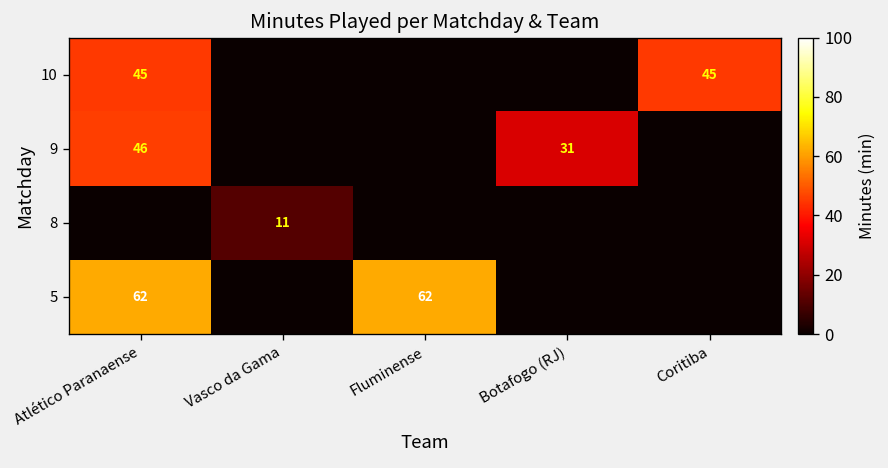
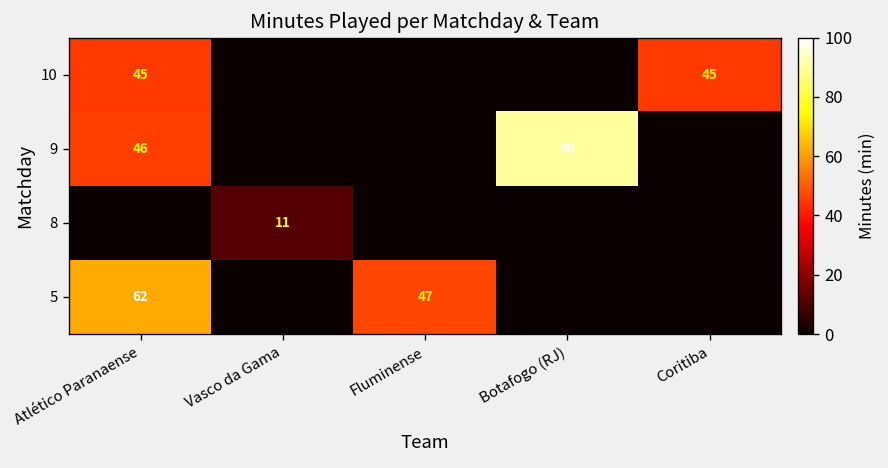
9, Botafogo (RJ): 31 -> 90
5, Fluminense: 62 -> 47
